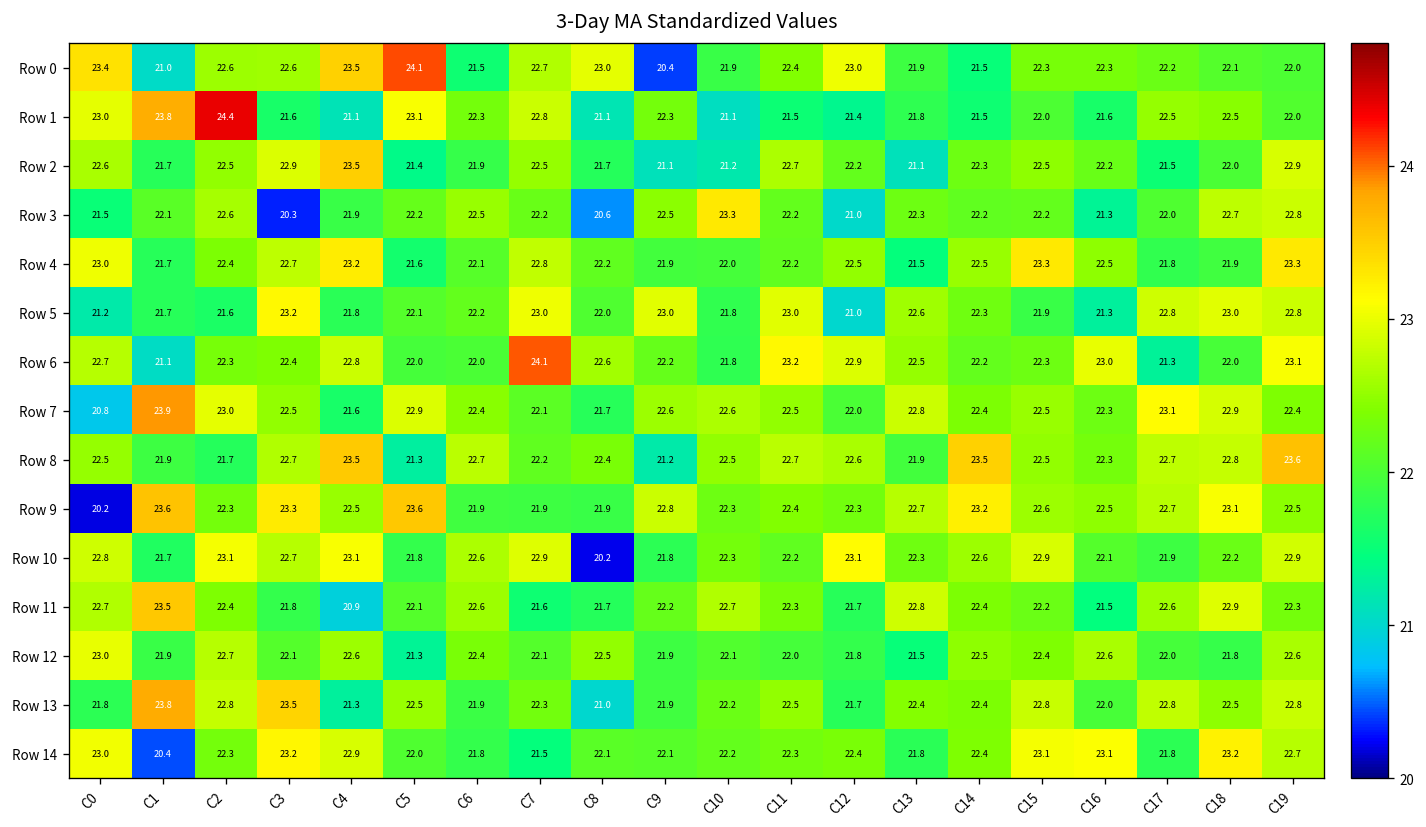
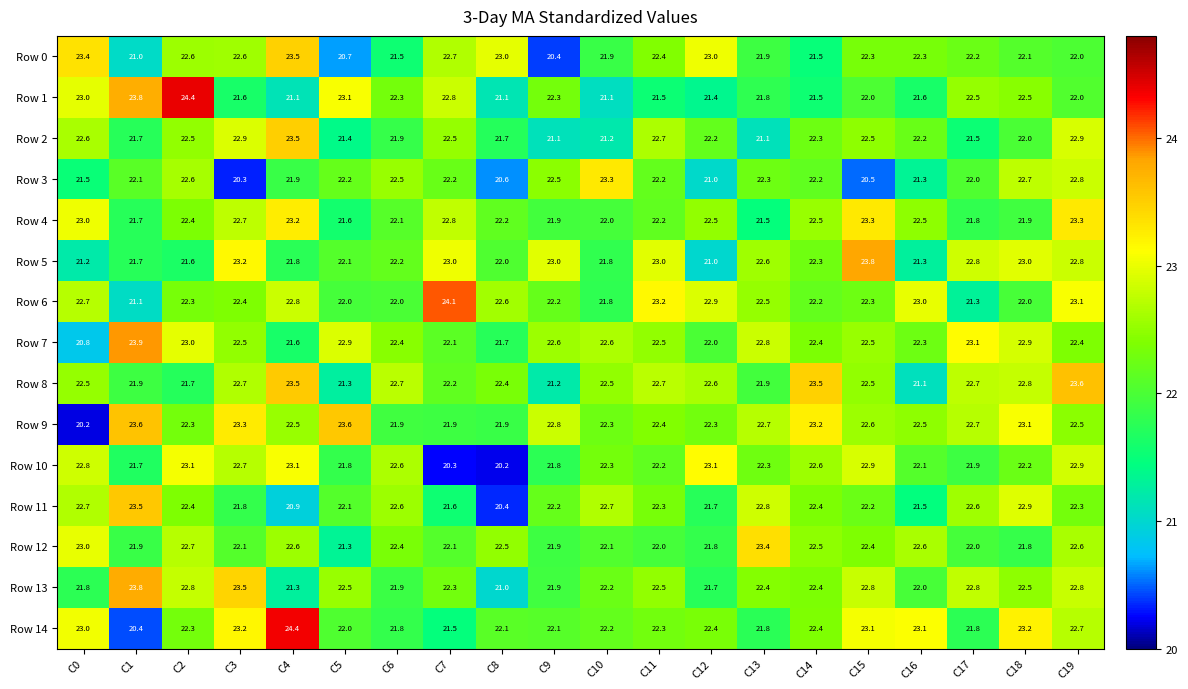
Row 0, C5: 24.1 -> 20.7
Row 3, C15: 22.2 -> 20.5
Row 5, C15: 21.9 -> 23.8
Row 8, C16: 22.3 -> 21.1
Row 10, C7: 22.9 -> 20.3
Row 11, C8: 21.7 -> 20.4
Row 12, C13: 21.5 -> 23.4
Row 14, C4: 22.9 -> 24.4
